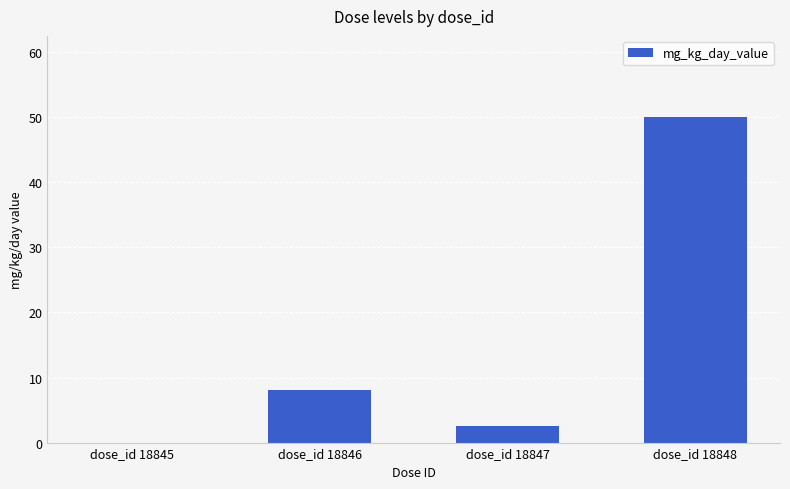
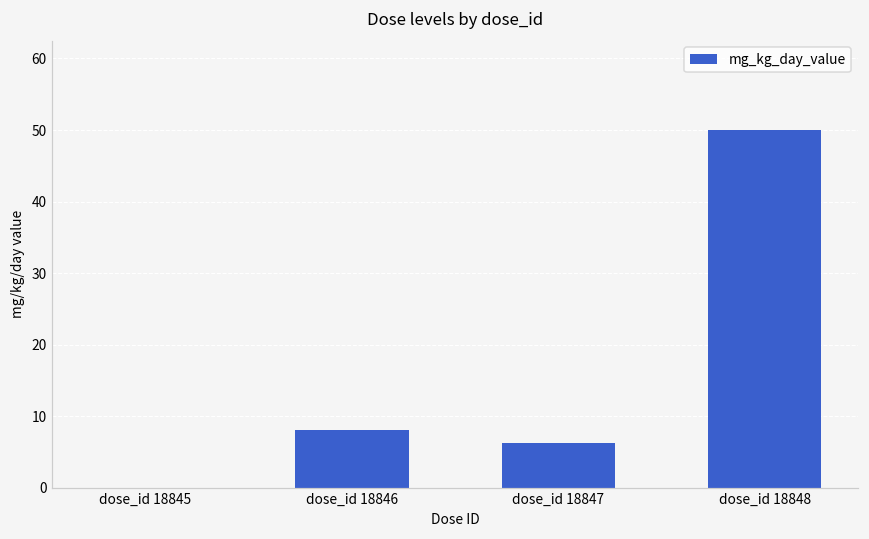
dose_id 18847: 3 -> 6
